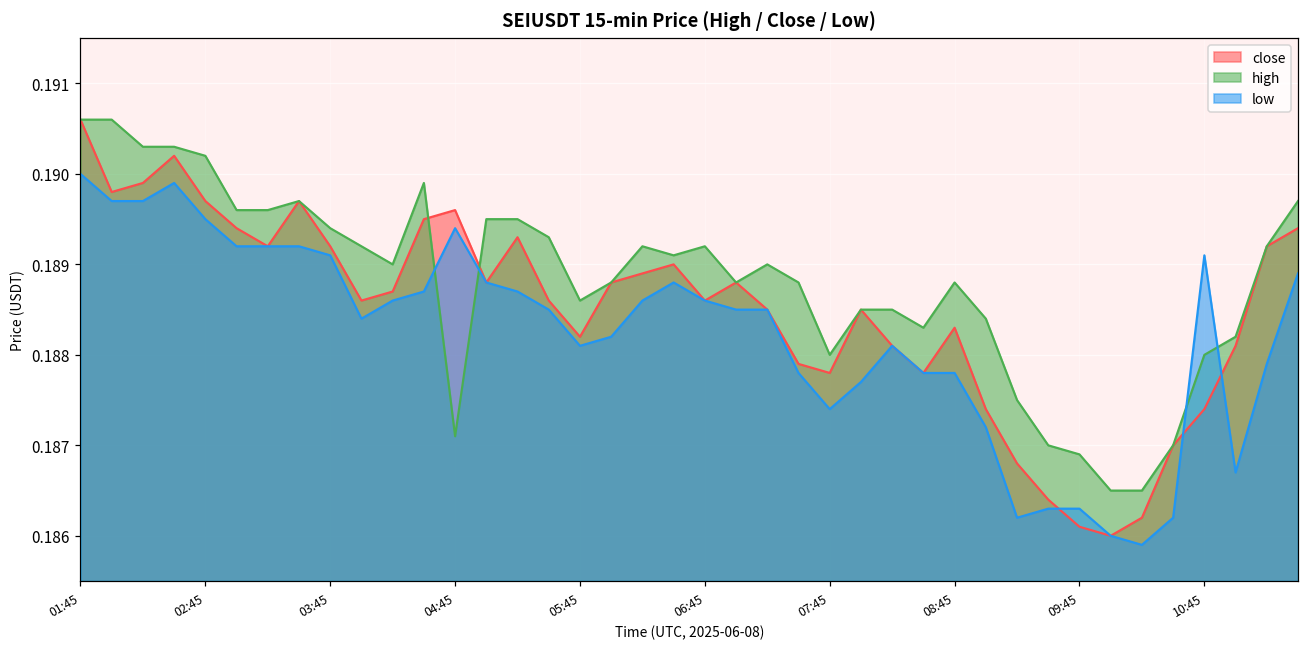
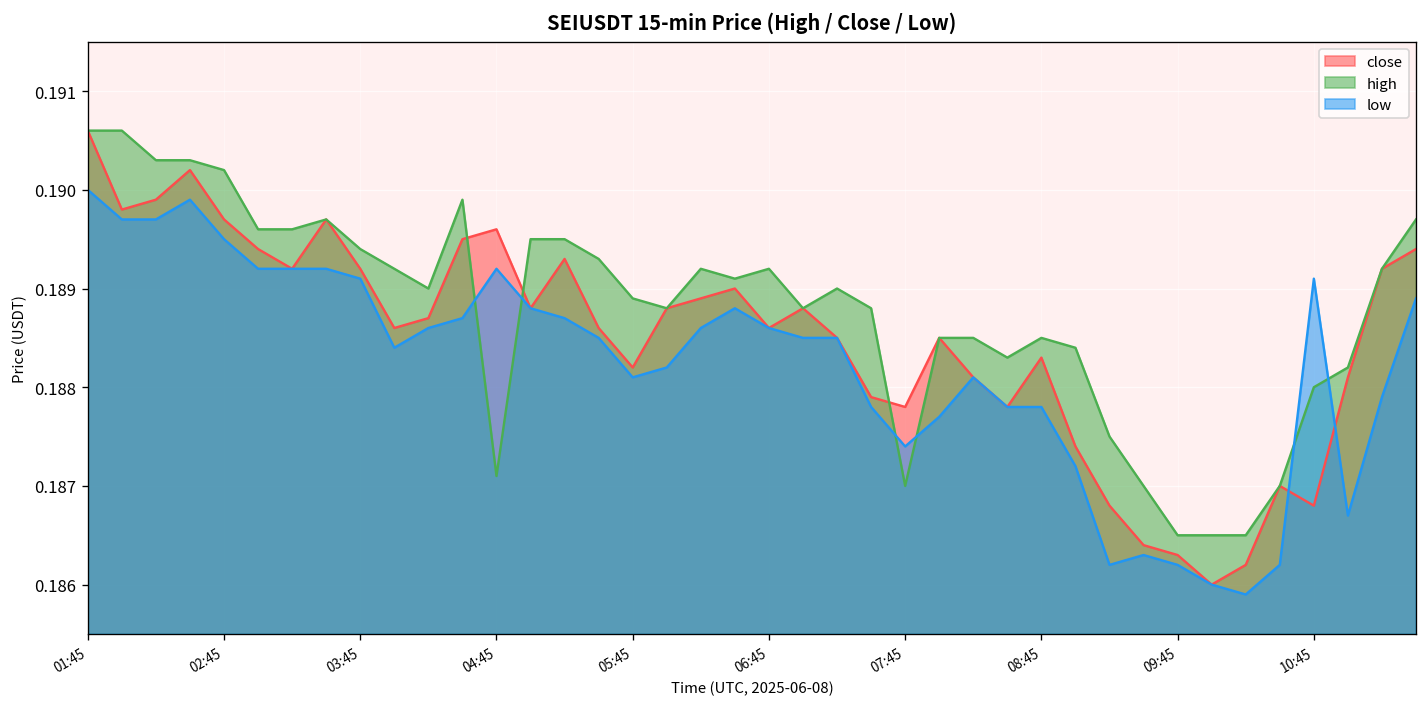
low, 04:45: 0.1894 -> 0.1892
high, 05:45: 0.1886 -> 0.1889
high, 07:45: 0.188 -> 0.187
high, 08:45: 0.1888 -> 0.1885
close, 09:45: 0.1861 -> 0.1863
high, 09:45: 0.1869 -> 0.1865
low, 09:45: 0.1863 -> 0.1862
close, 10:45: 0.1874 -> 0.1868
